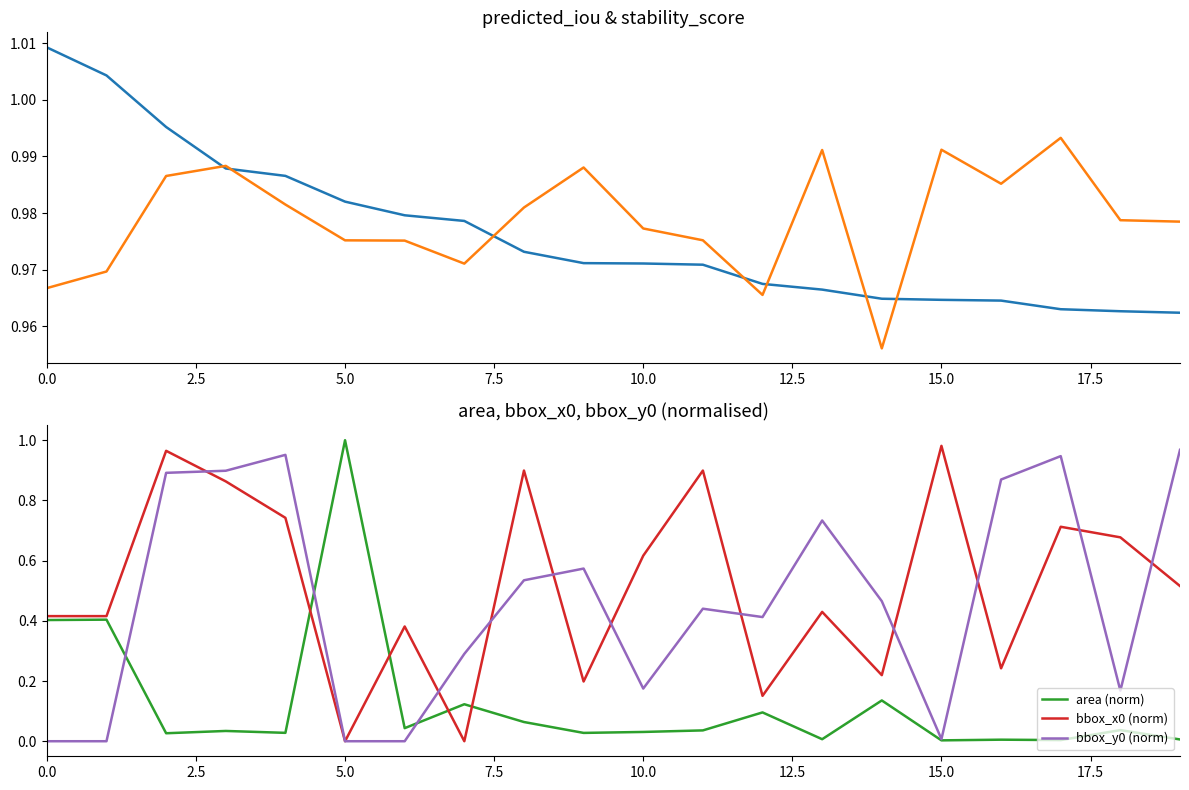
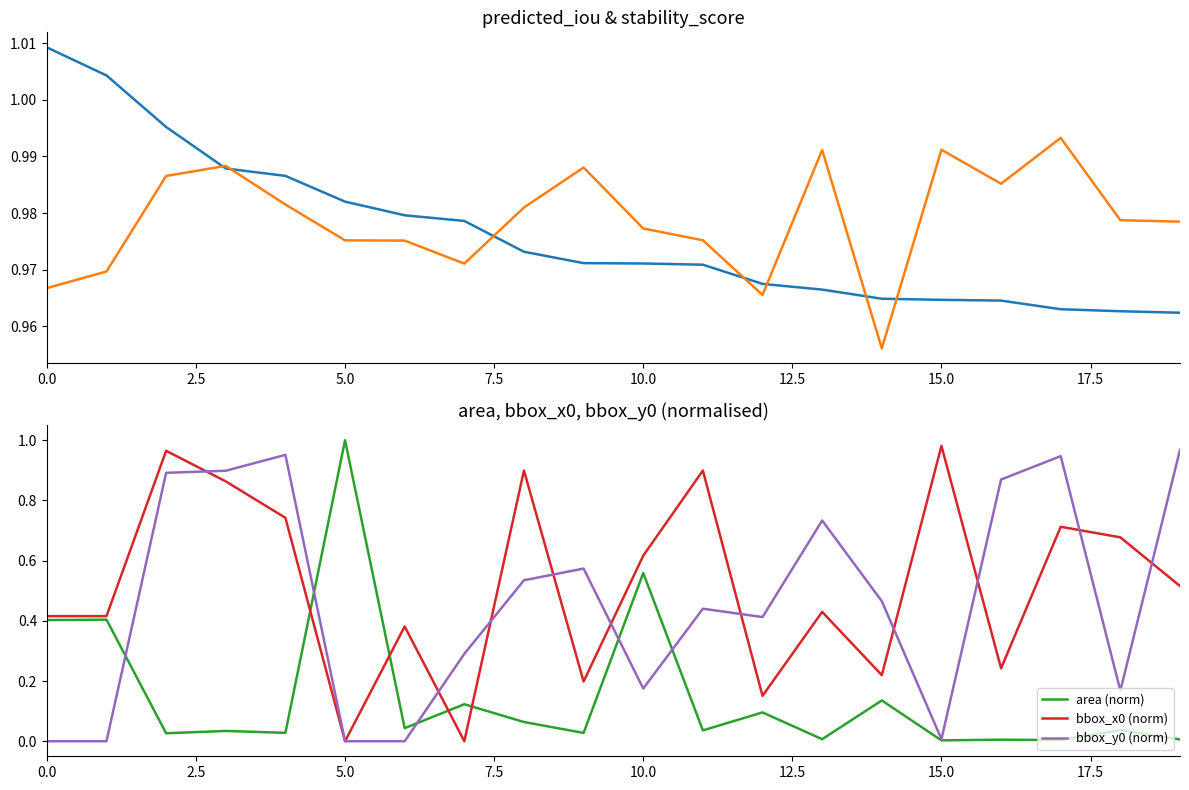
area, bbox_x0, bbox_y0 (normalised), area (norm), 10.0: 0.03 -> 0.56
